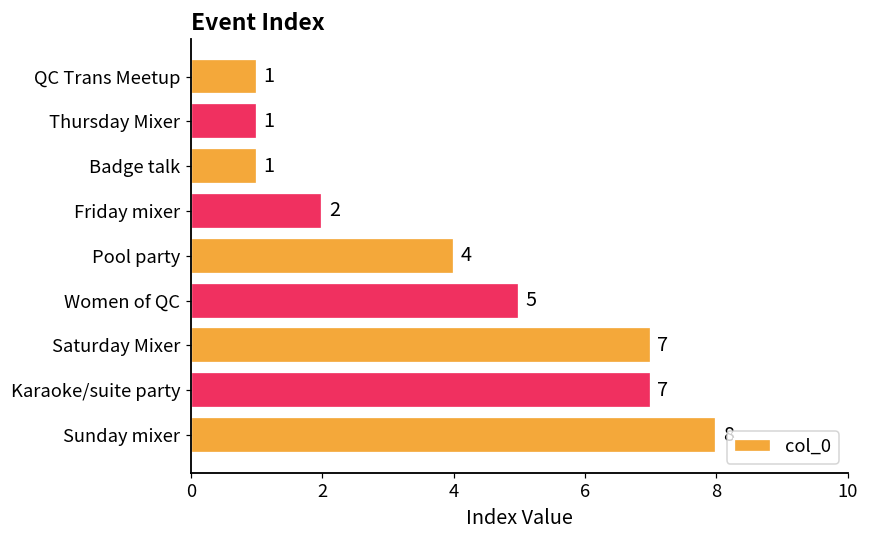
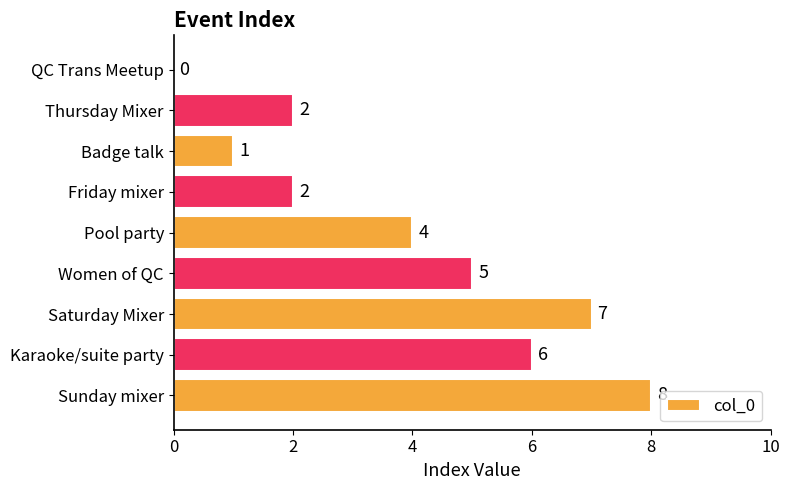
QC Trans Meetup: 1 -> 0
Thursday Mixer: 1 -> 2
Karaoke/suite party: 7 -> 6
